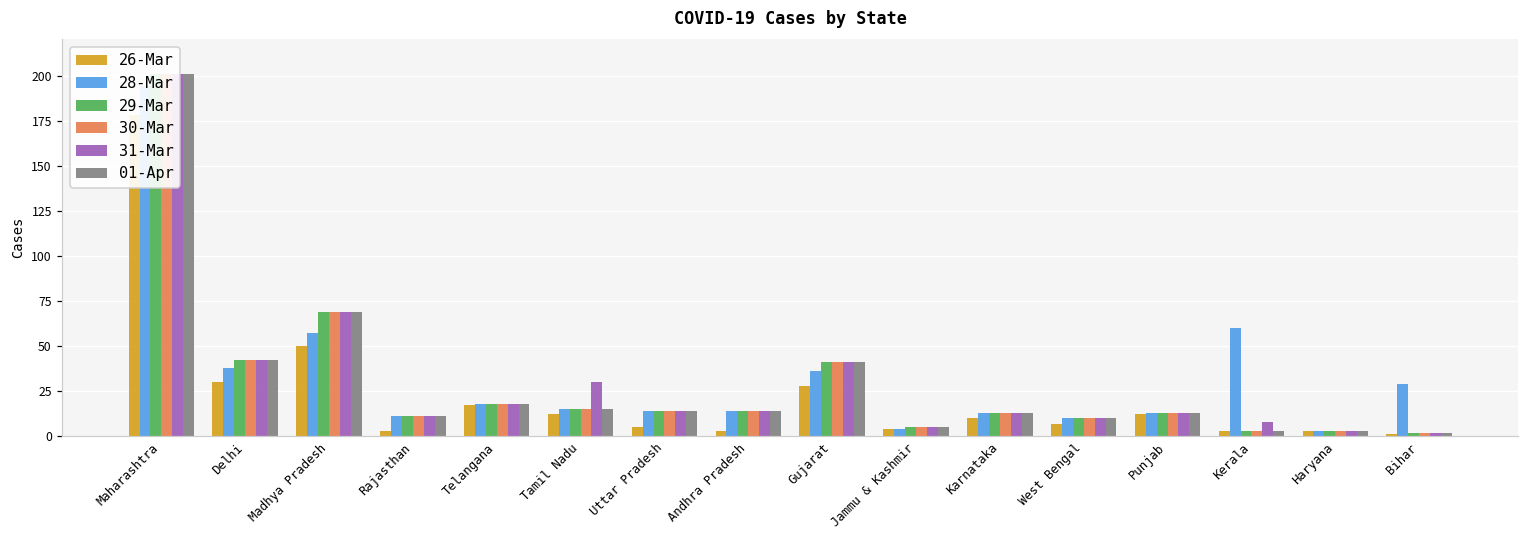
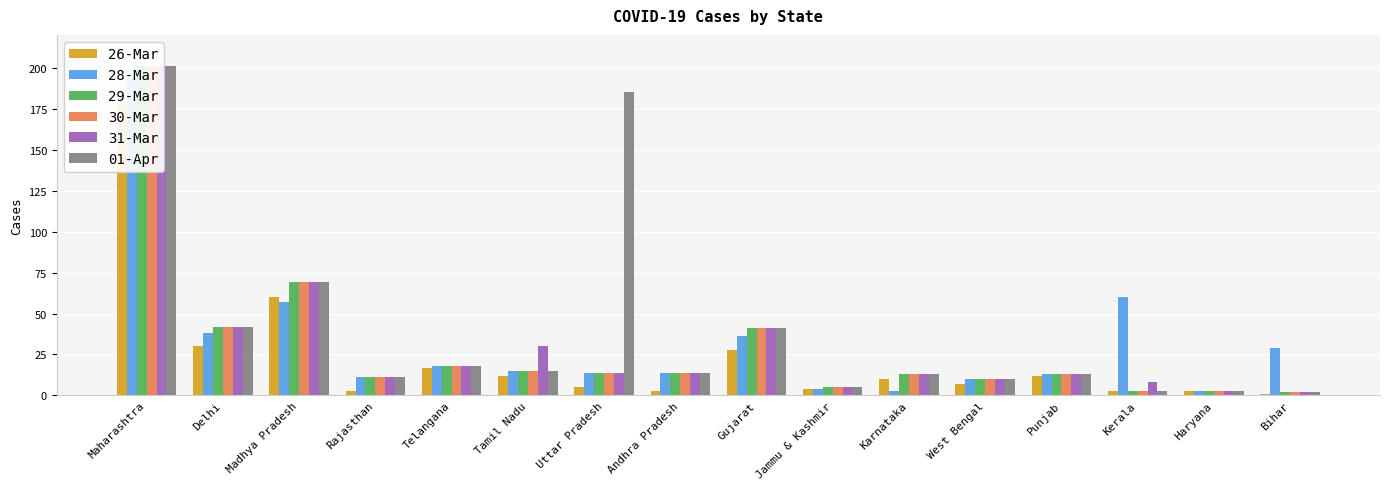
26-Mar, Madhya Pradesh: 50 -> 60
01-Apr, Uttar Pradesh: 14 -> 185
28-Mar, Karnataka: 13 -> 3
